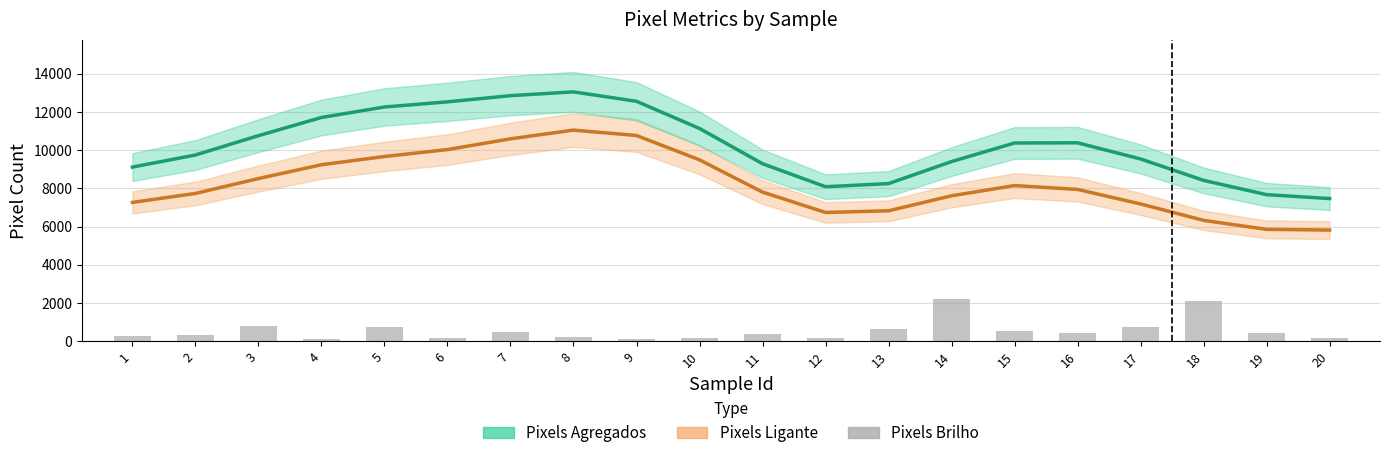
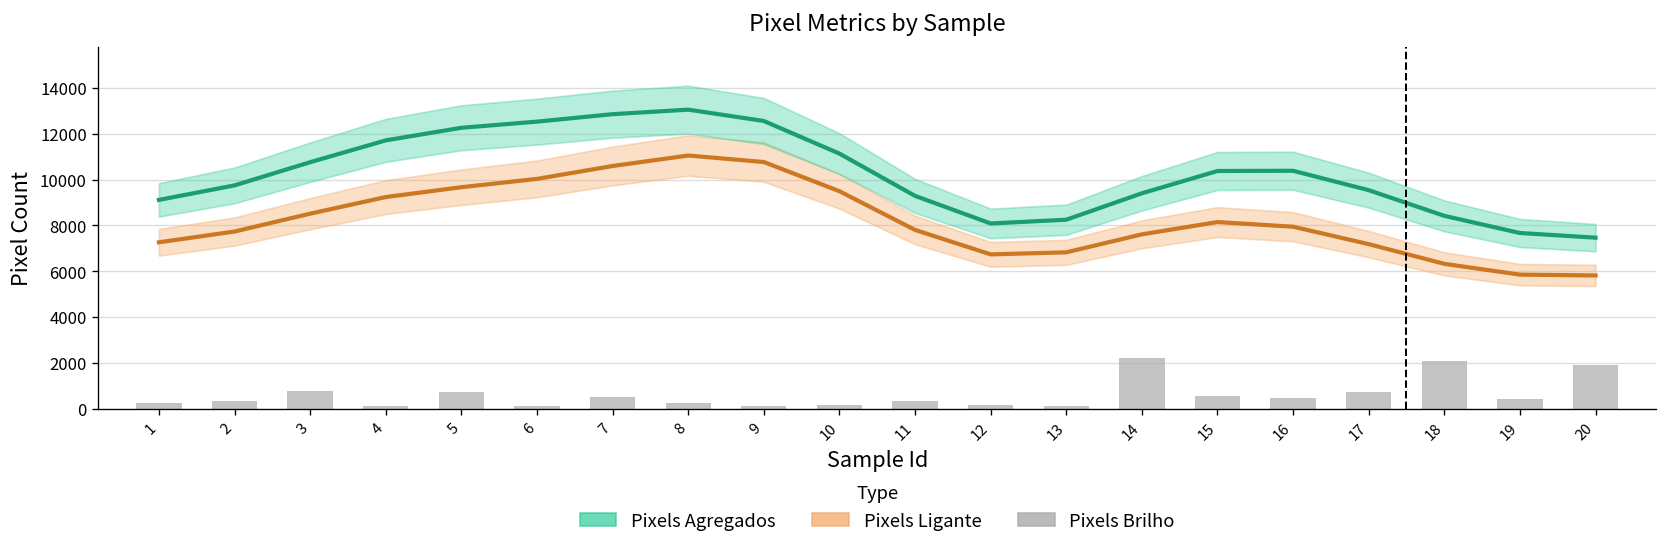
Pixels Brilho, 13: 700 -> 100
Pixels Brilho, 20: 100 -> 1900
